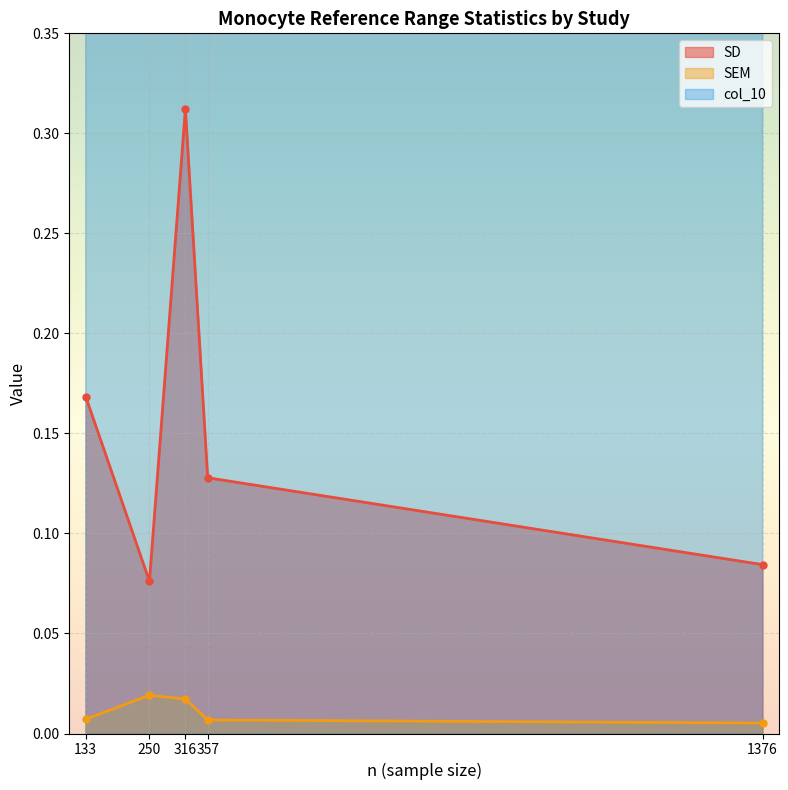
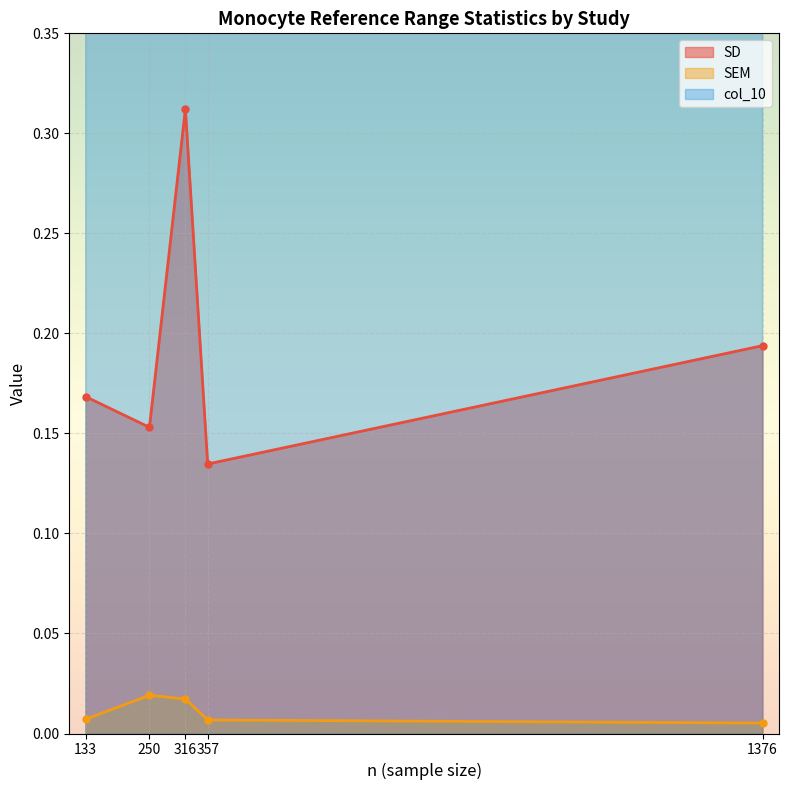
SD, 250: 0.076 -> 0.153
SD, 357: 0.128 -> 0.135
SD, 1376: 0.084 -> 0.194
